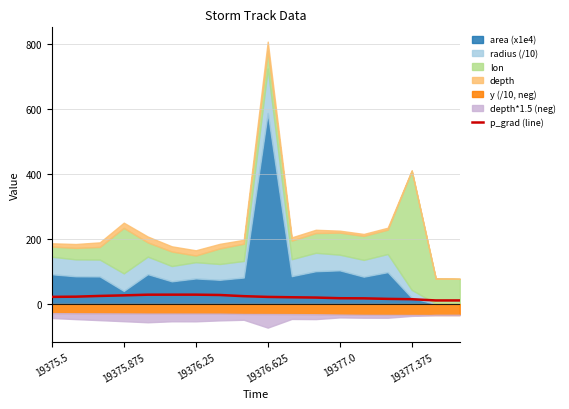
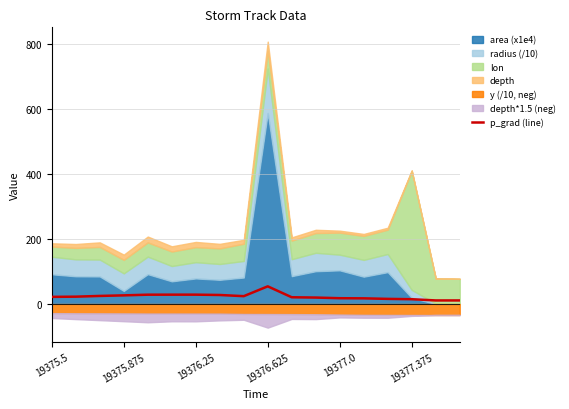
lon, 19375.875: 140 -> 40
lon, 19376.25: 20 -> 50
p_grad (line), 19376.625: 20 -> 50
